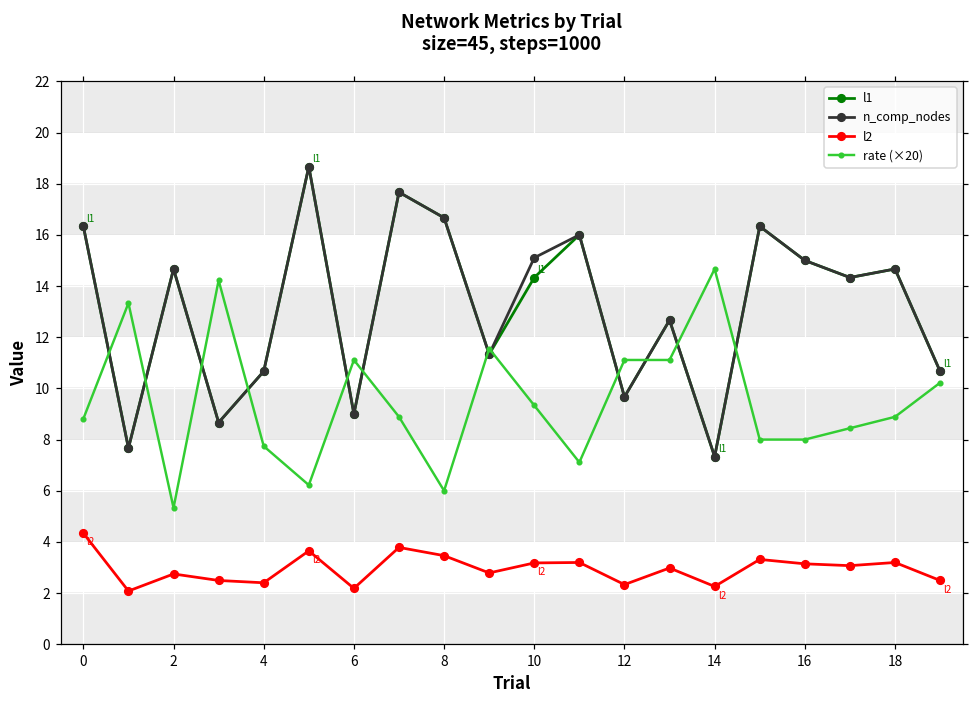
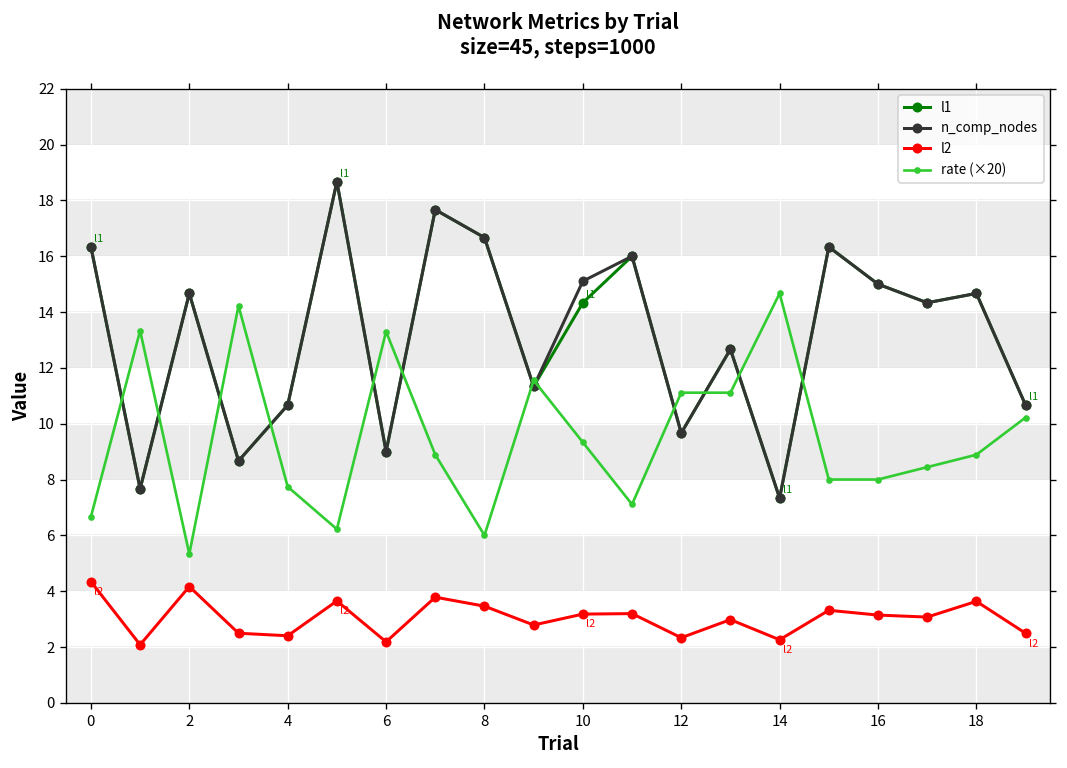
rate (×20), 0: 8.8 -> 6.7
l2, 2: 2.7 -> 4.2
rate (×20), 6: 11.1 -> 13.3
l2, 18: 3.2 -> 3.6
